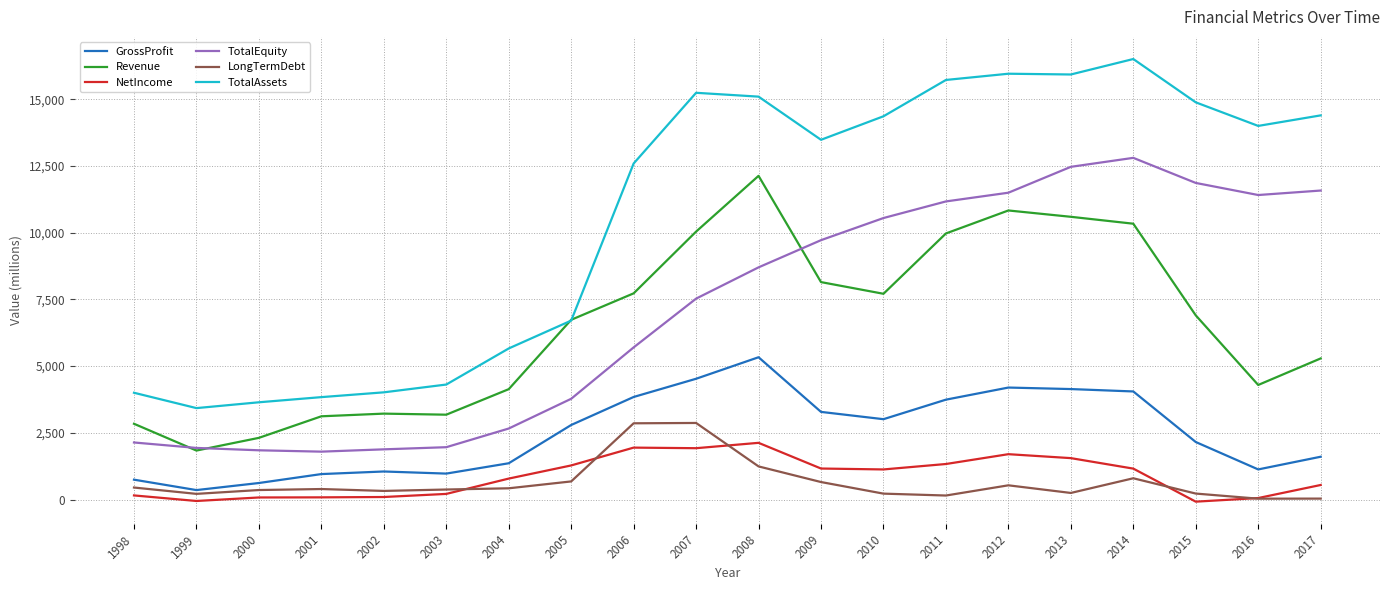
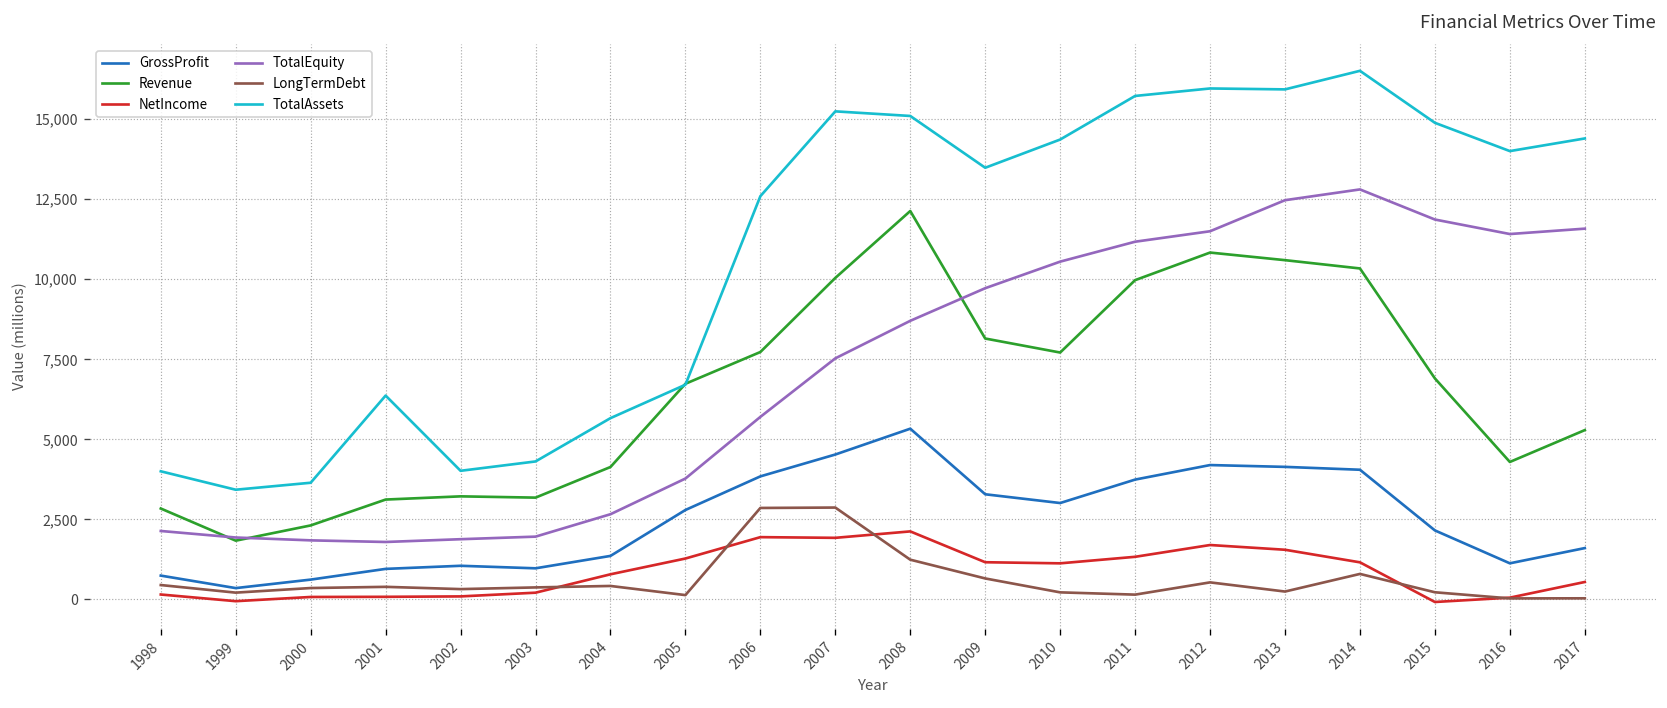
TotalAssets, 2001: 3,800 -> 6,400
LongTermDebt, 2005: 700 -> 100
